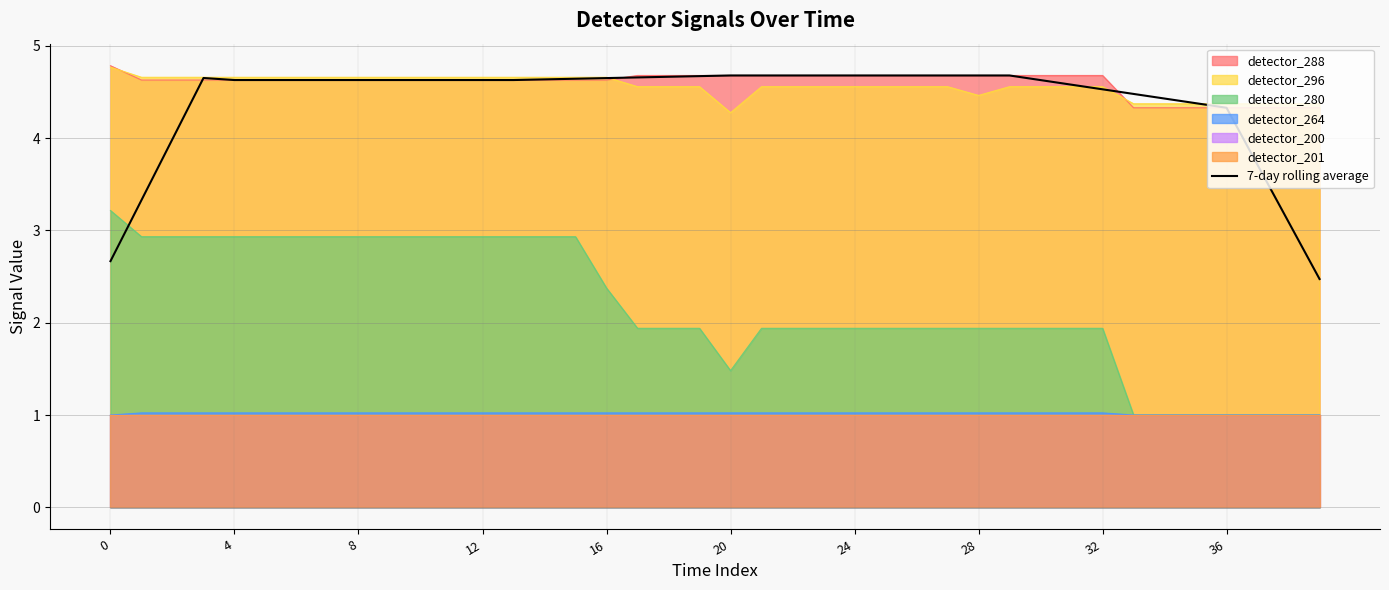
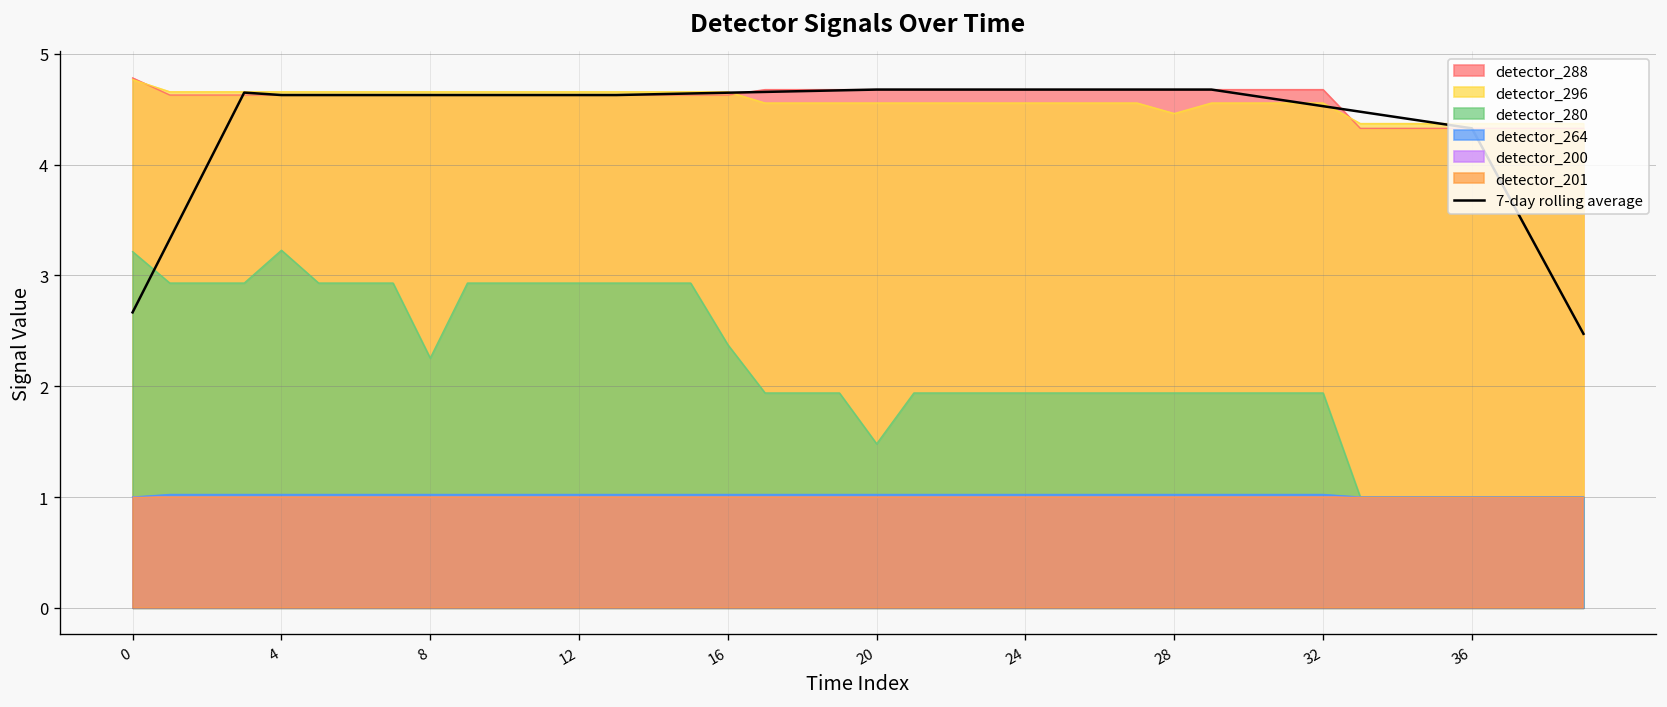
detector_280, 4: 2.9 -> 3.2
detector_280, 8: 2.9 -> 2.3
detector_296, 20: 4.3 -> 4.6
